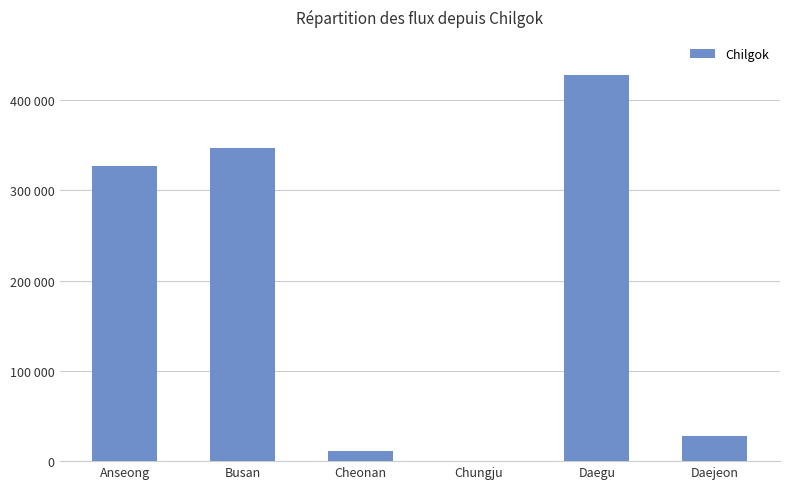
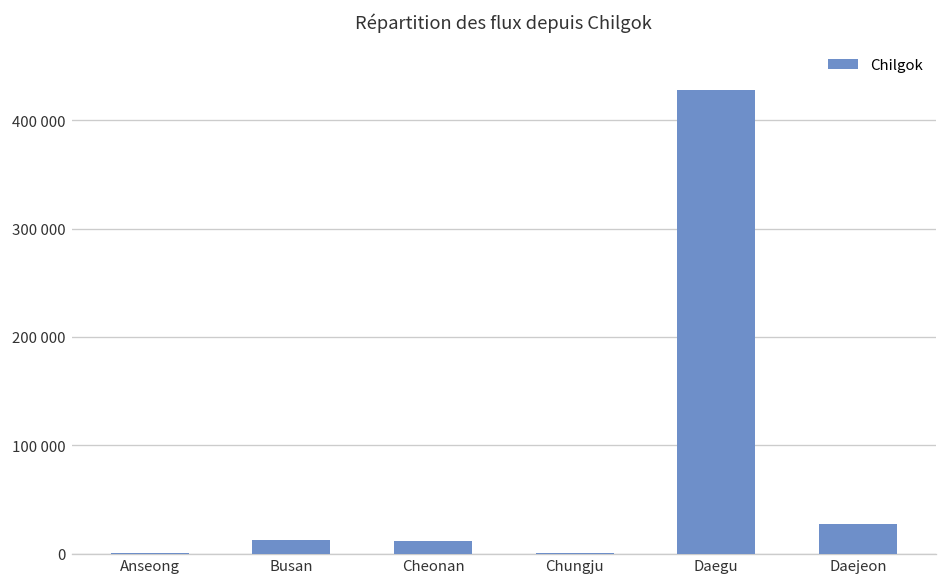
Anseong: 330000 -> 0
Busan: 350000 -> 10000
